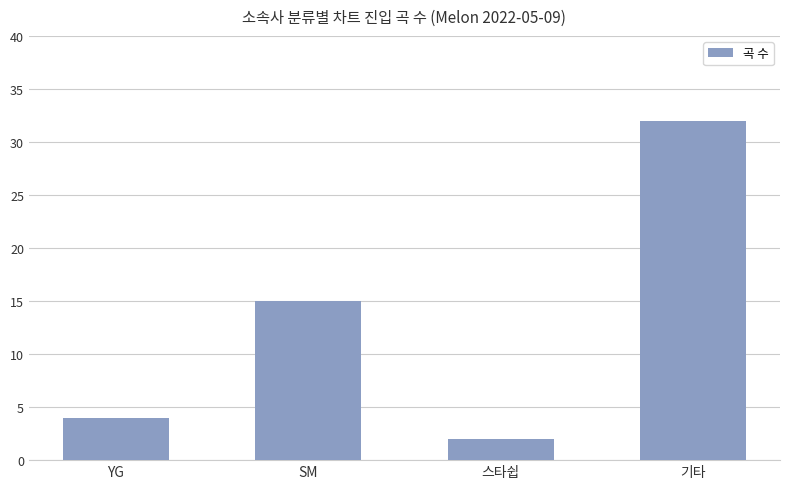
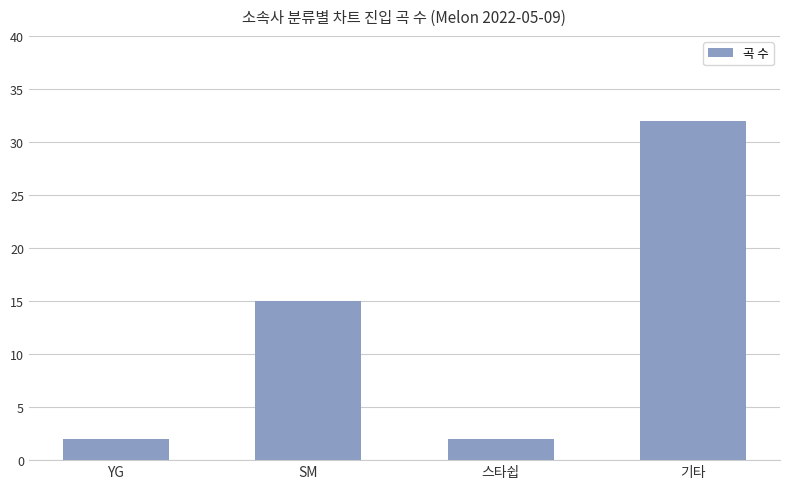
YG: 4 -> 2
